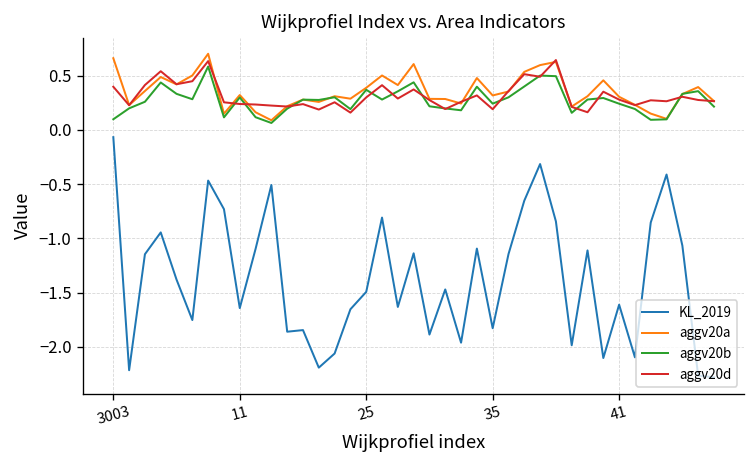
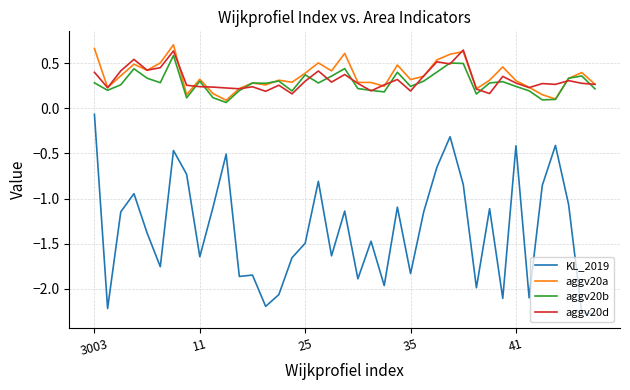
aggv20b, 3003: 0.1 -> 0.3
KL_2019, 41: -1.6 -> -0.4
